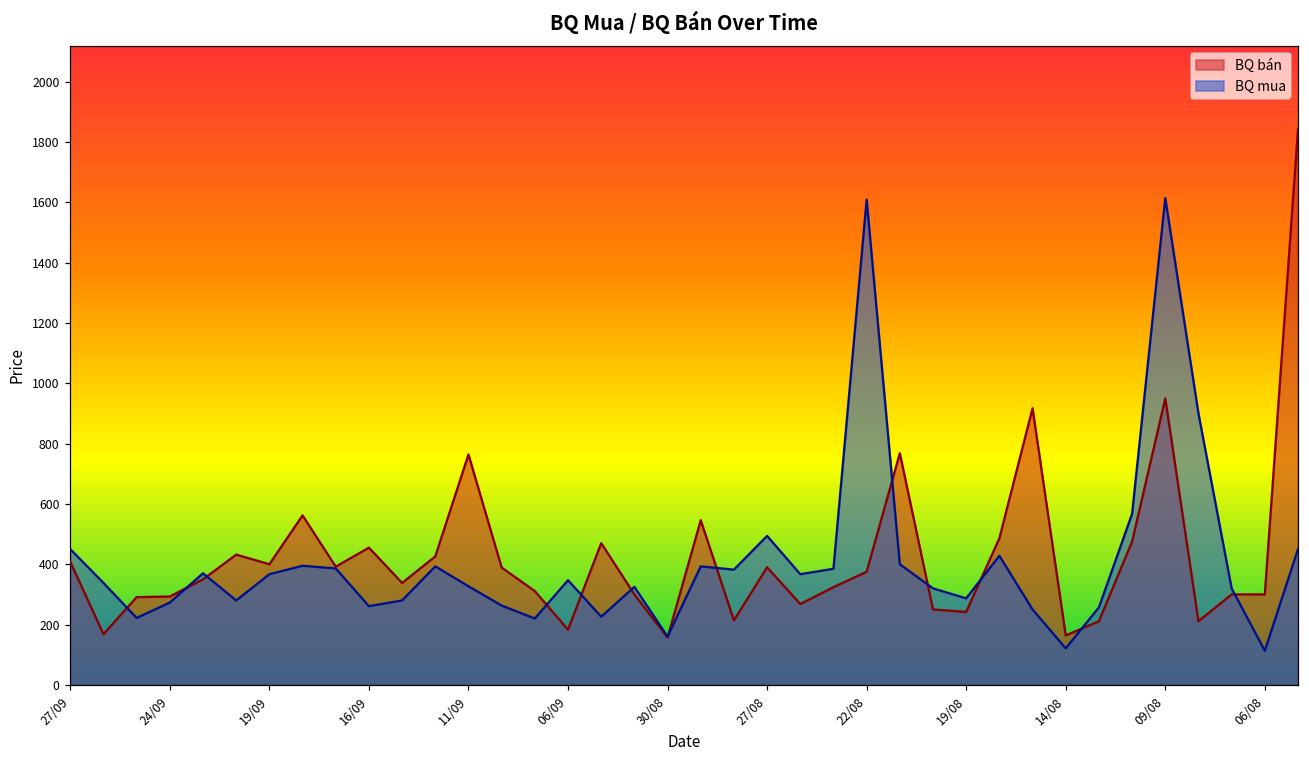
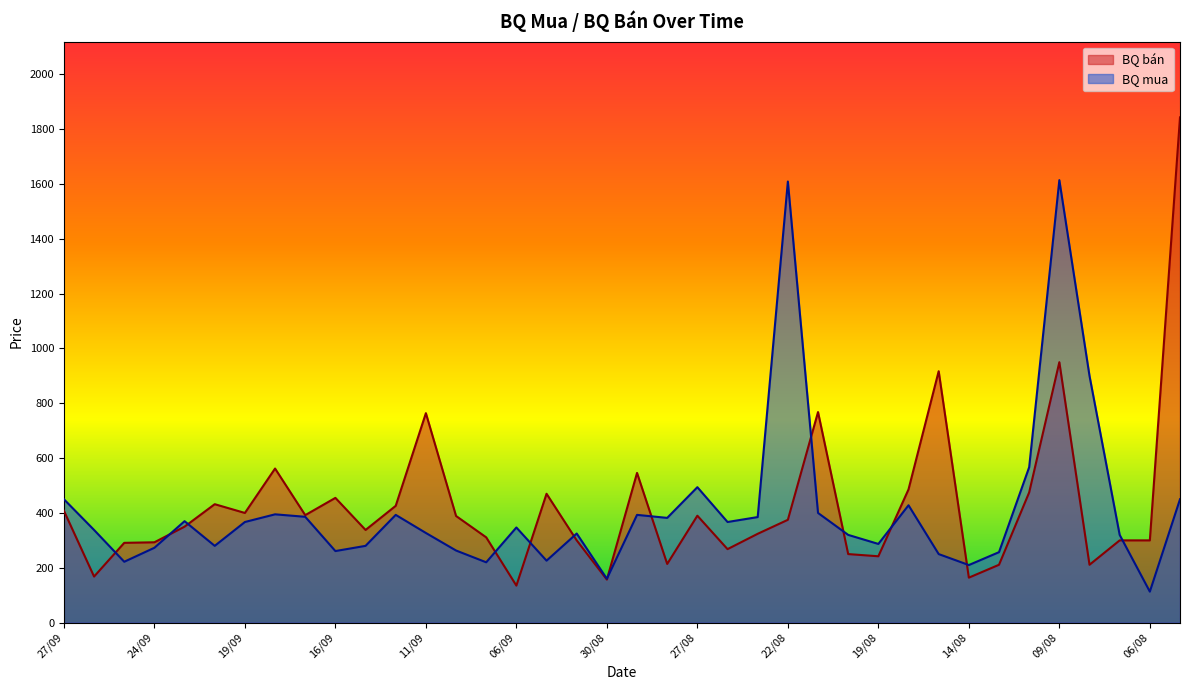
BQ bán, 06/09: 180 -> 140
BQ mua, 14/08: 120 -> 210
